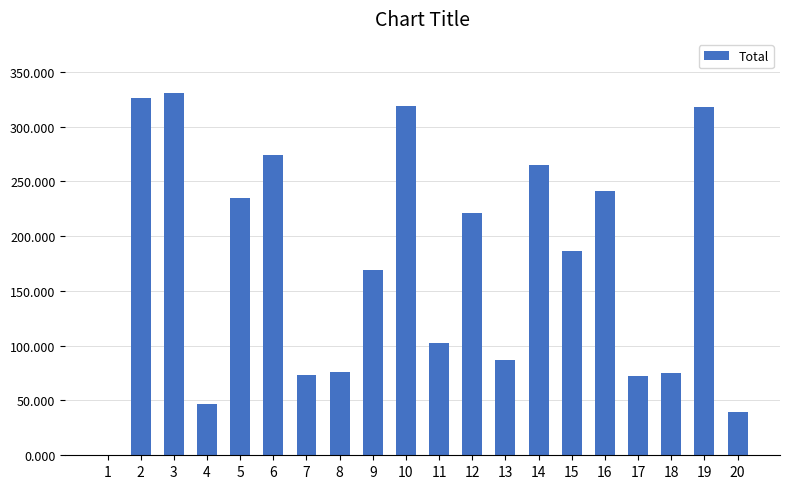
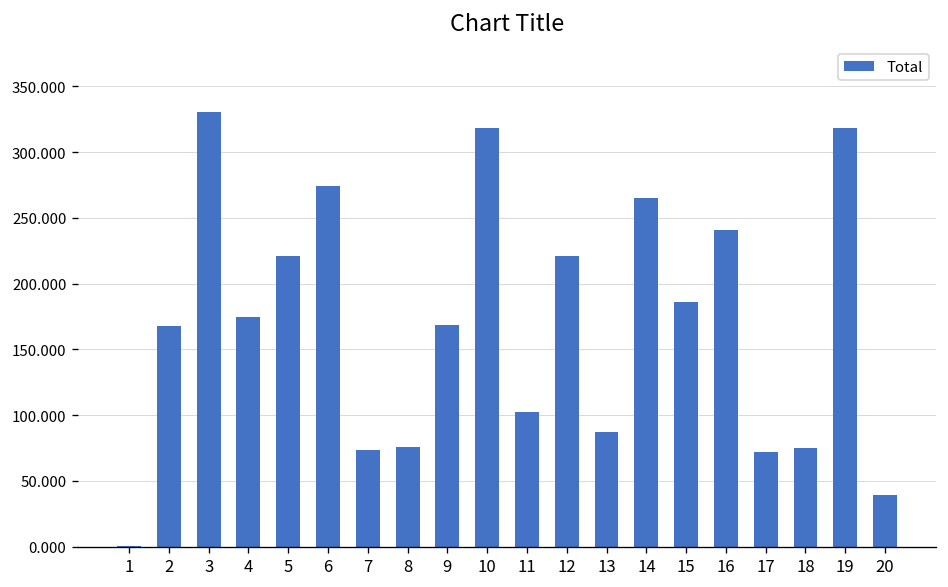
2: 326 -> 168
4: 46 -> 174
5: 234 -> 221
